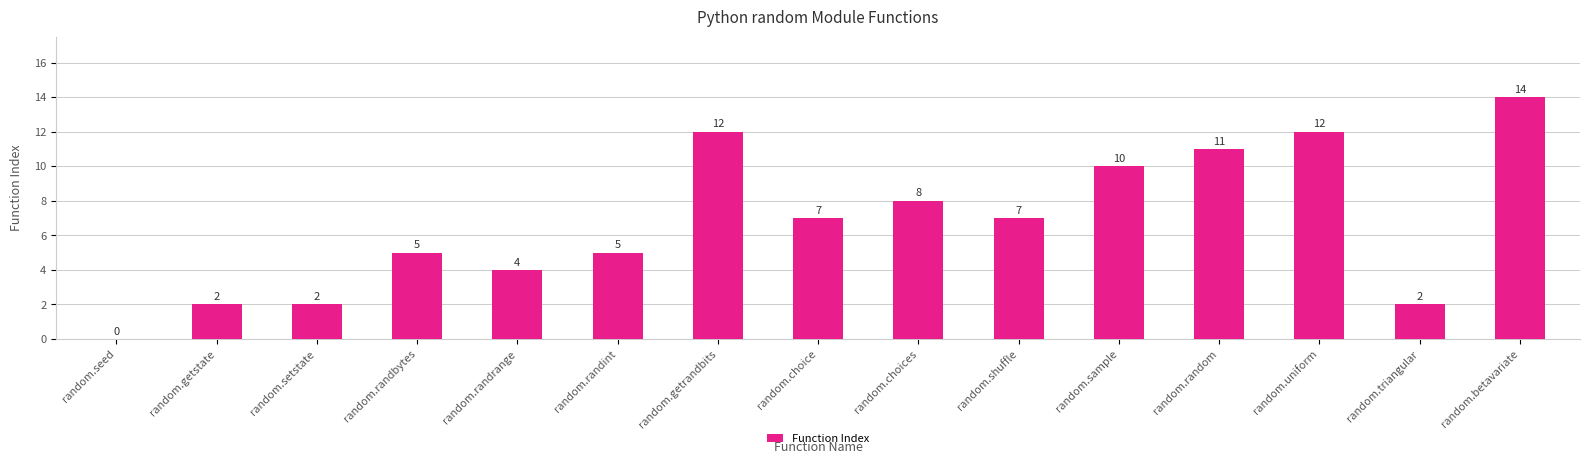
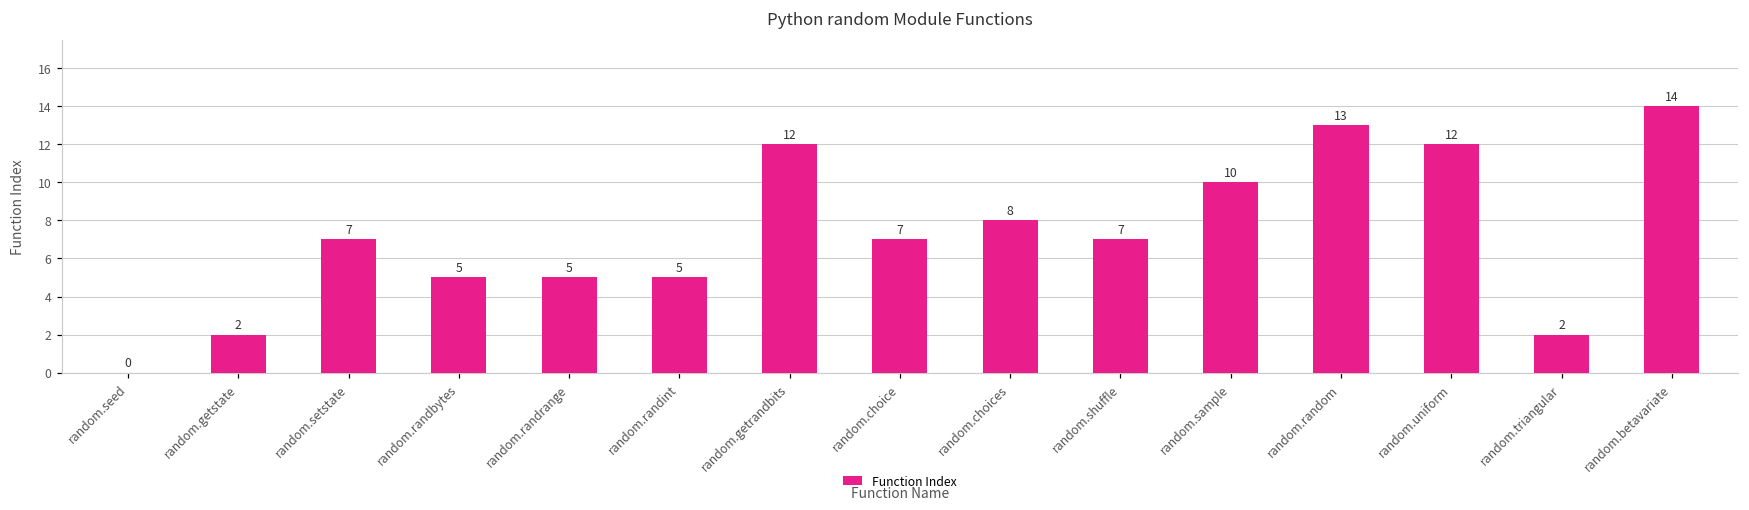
random.setstate: 2 -> 7
random.randrange: 4 -> 5
random.random: 11 -> 13
